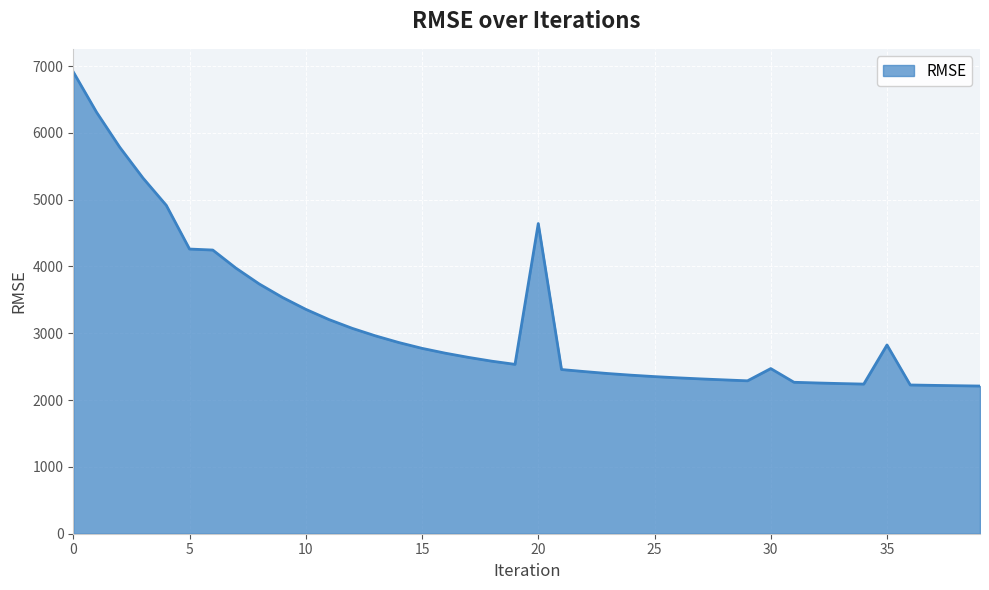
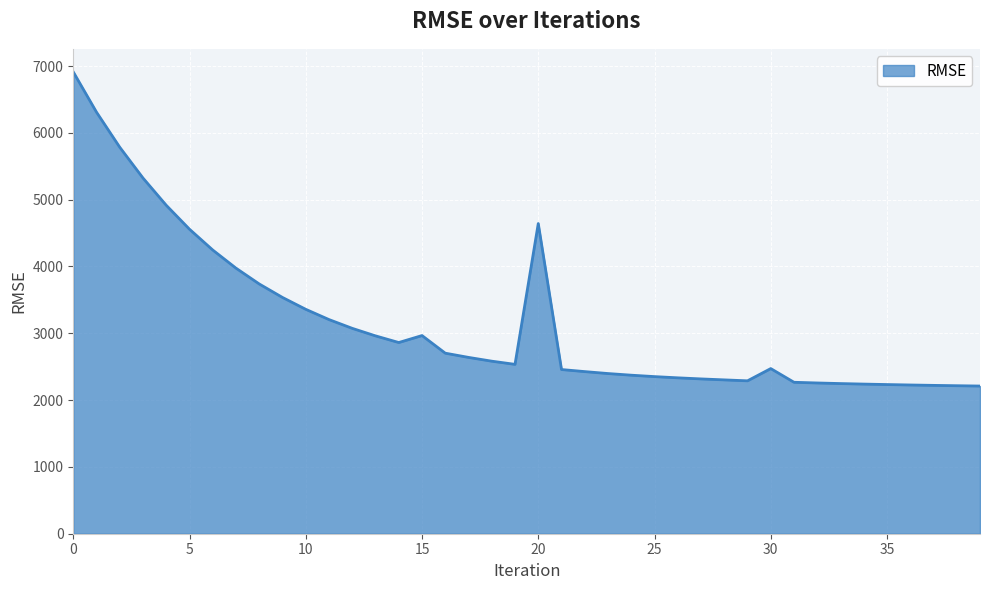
5: 4300 -> 4600
15: 2800 -> 3000
35: 2800 -> 2200
